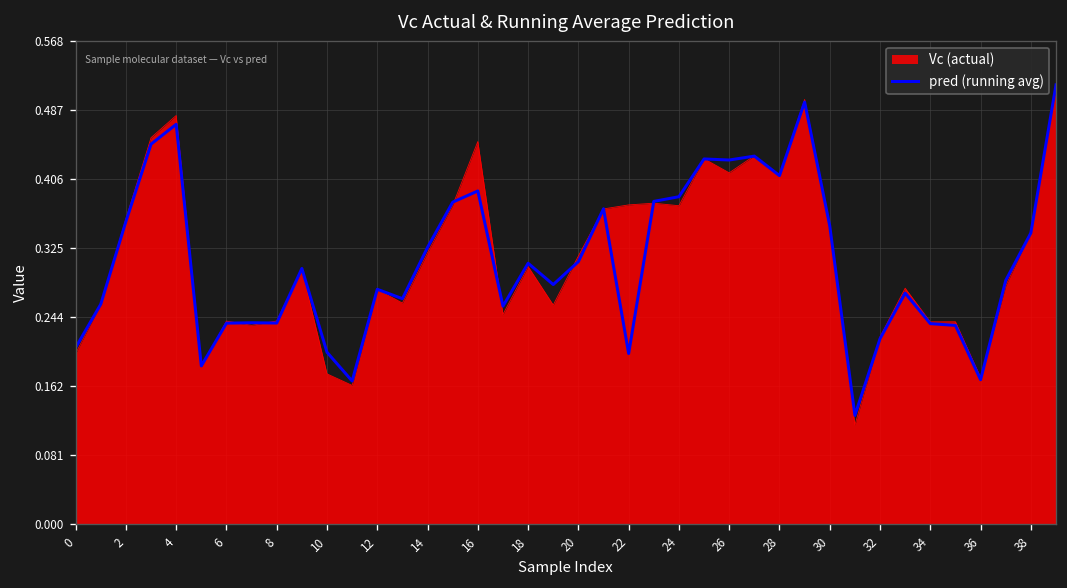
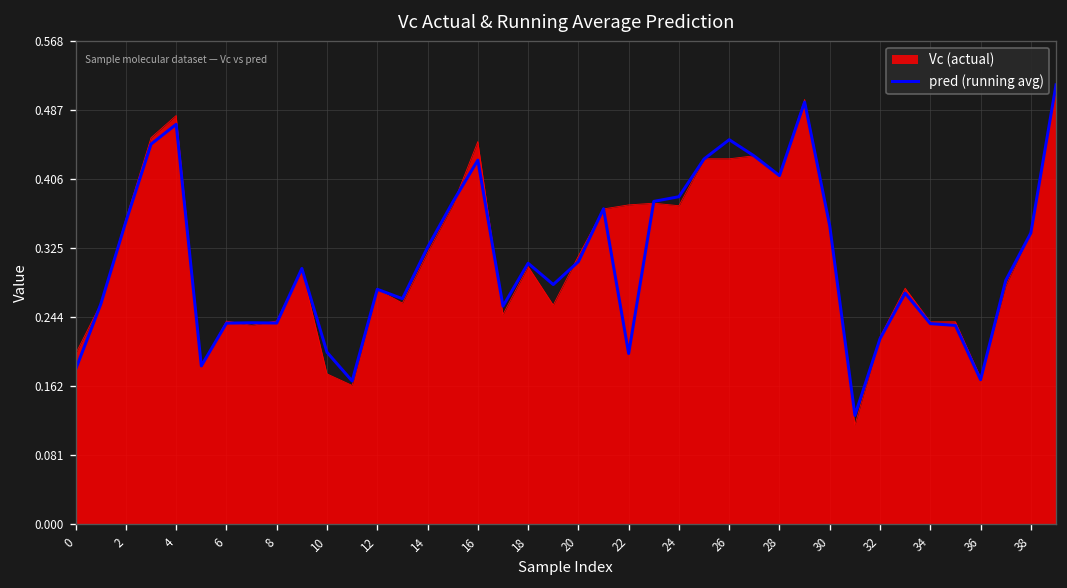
pred (running avg), 0: 0.21 -> 0.18
pred (running avg), 16: 0.39 -> 0.43
Vc (actual), 26: 0.41 -> 0.43
pred (running avg), 26: 0.43 -> 0.45
